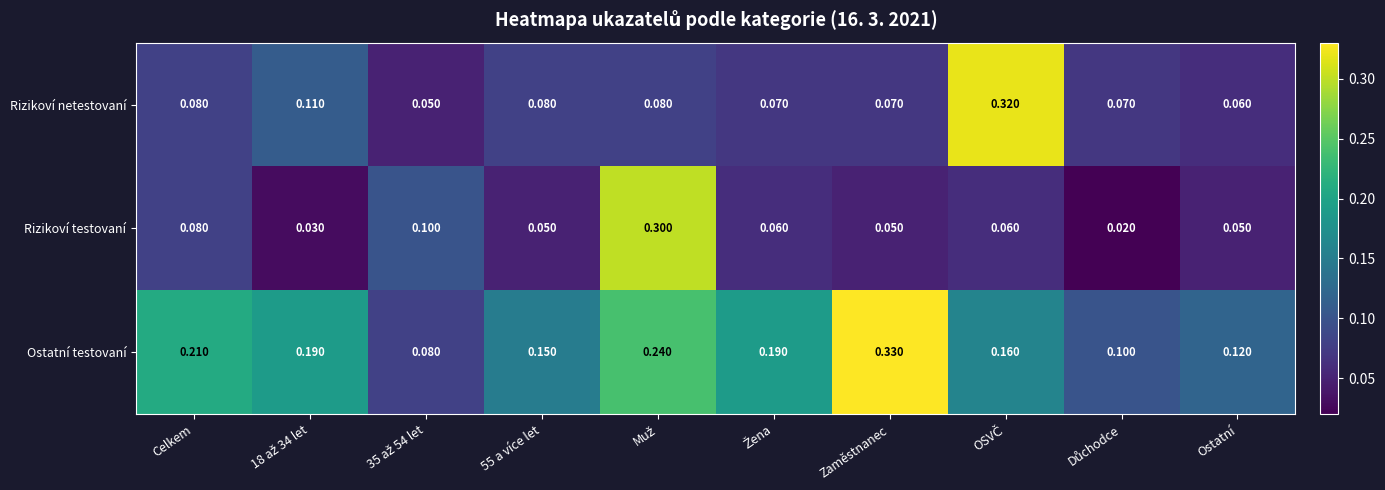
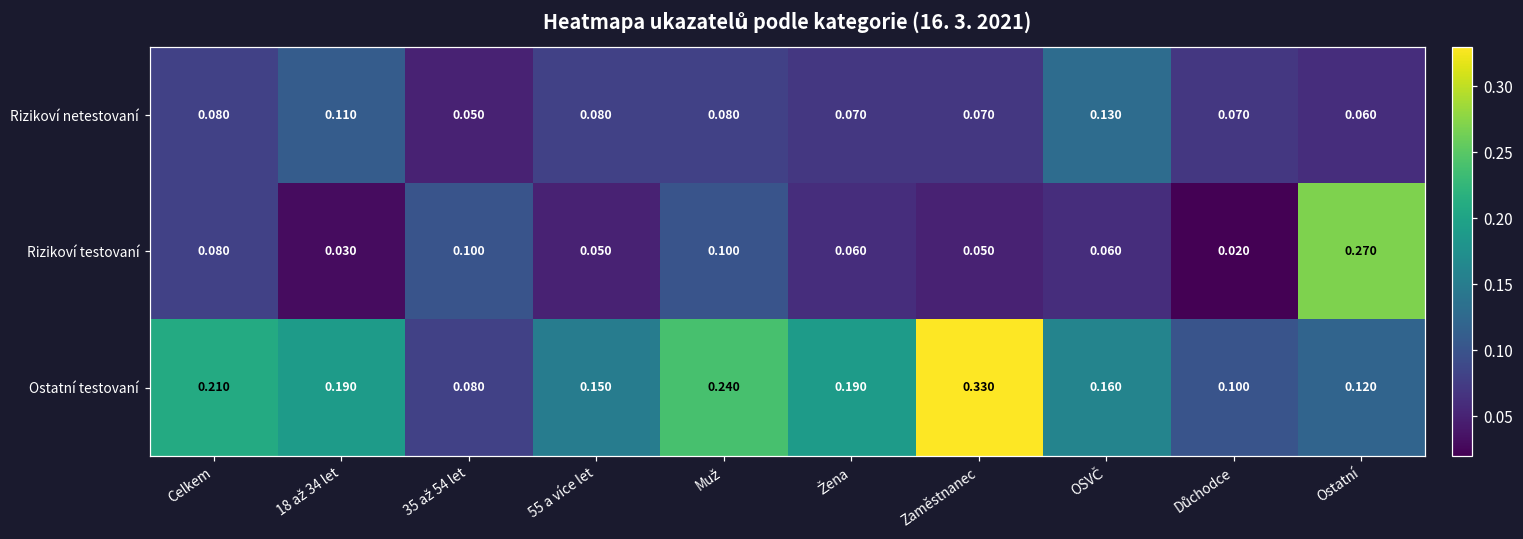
Rizikoví netestovaní, OSVČ: 0.320 -> 0.130
Rizikoví testovaní, Muž: 0.300 -> 0.100
Rizikoví testovaní, Ostatní: 0.050 -> 0.270
